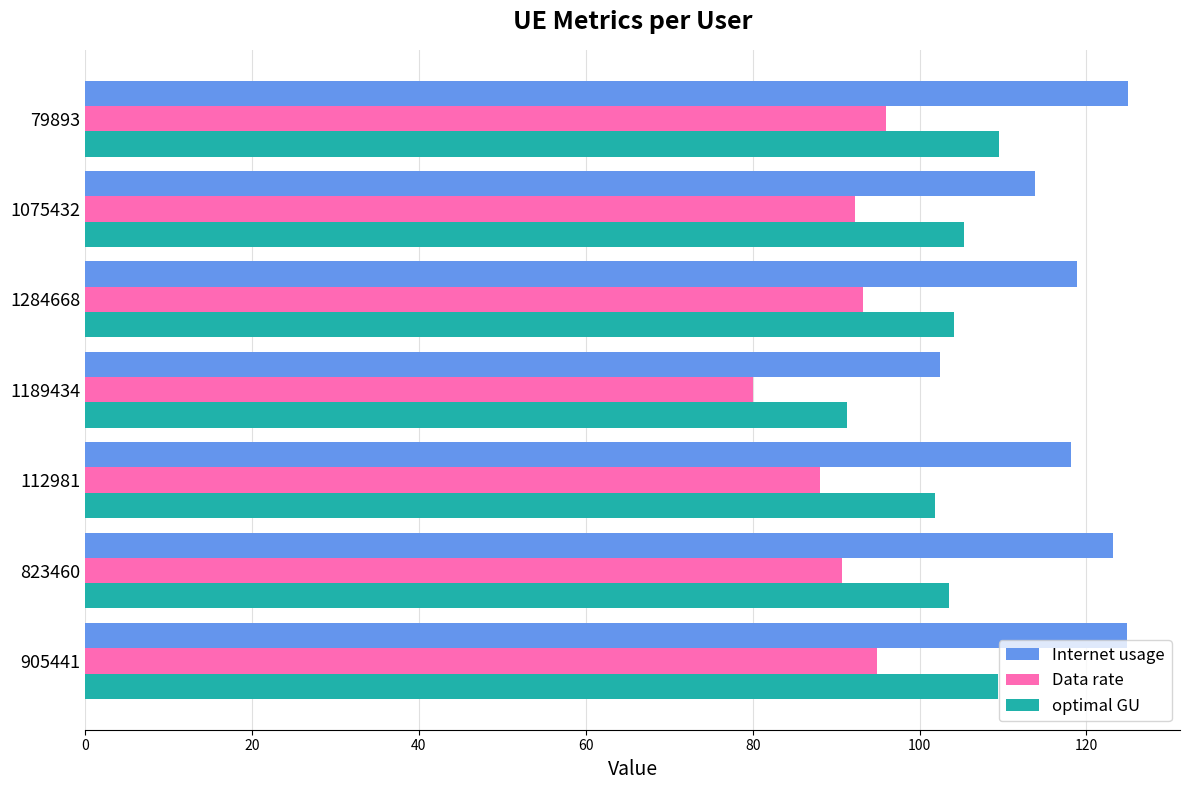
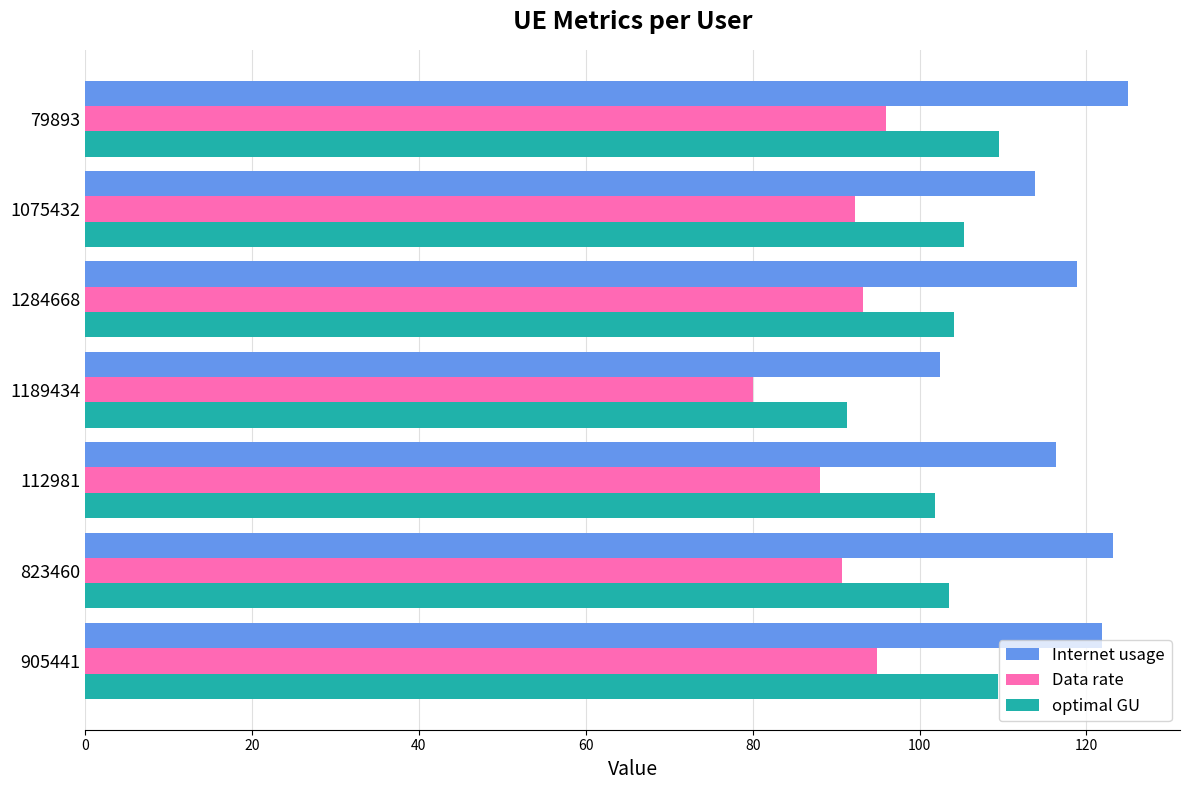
Internet usage, 112981: 118 -> 116
Internet usage, 905441: 125 -> 122
